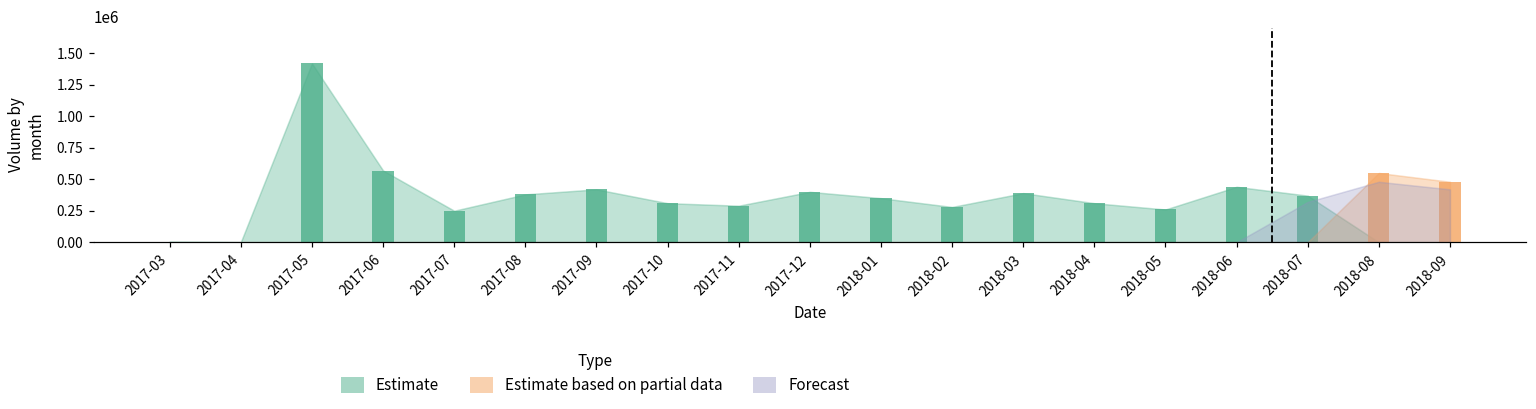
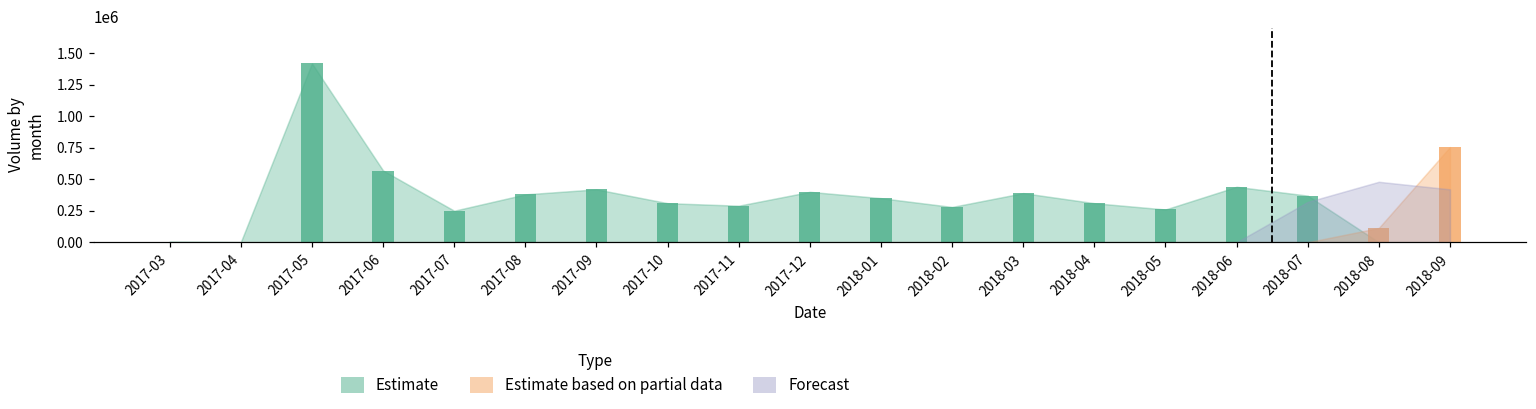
Estimate based on partial data, 2018-08: 550000 -> 110000
Estimate based on partial data, 2018-09: 480000 -> 760000
